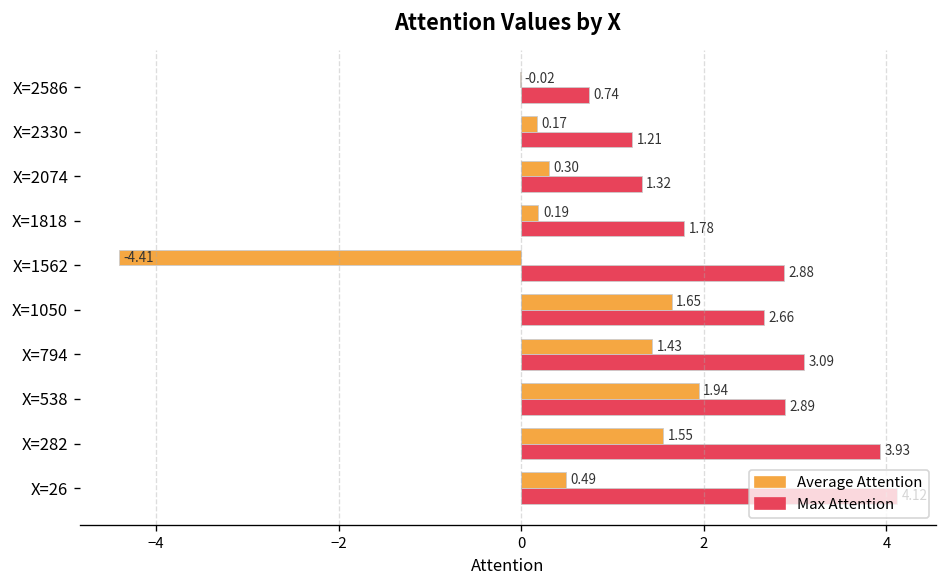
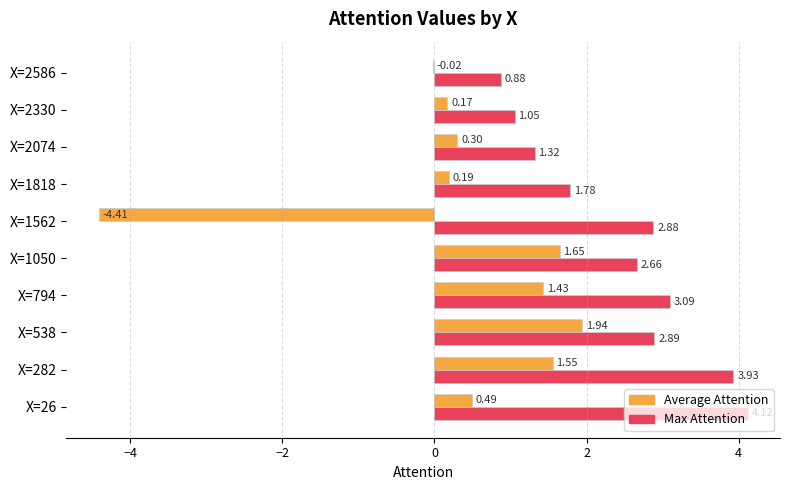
Max Attention, X=2586: 0.74 -> 0.88
Max Attention, X=2330: 1.21 -> 1.05
